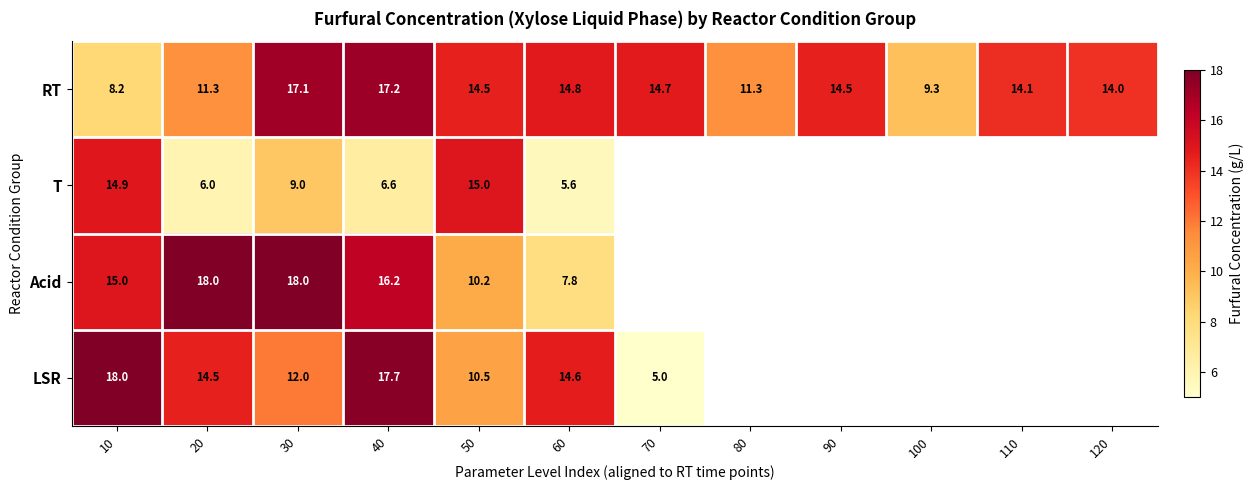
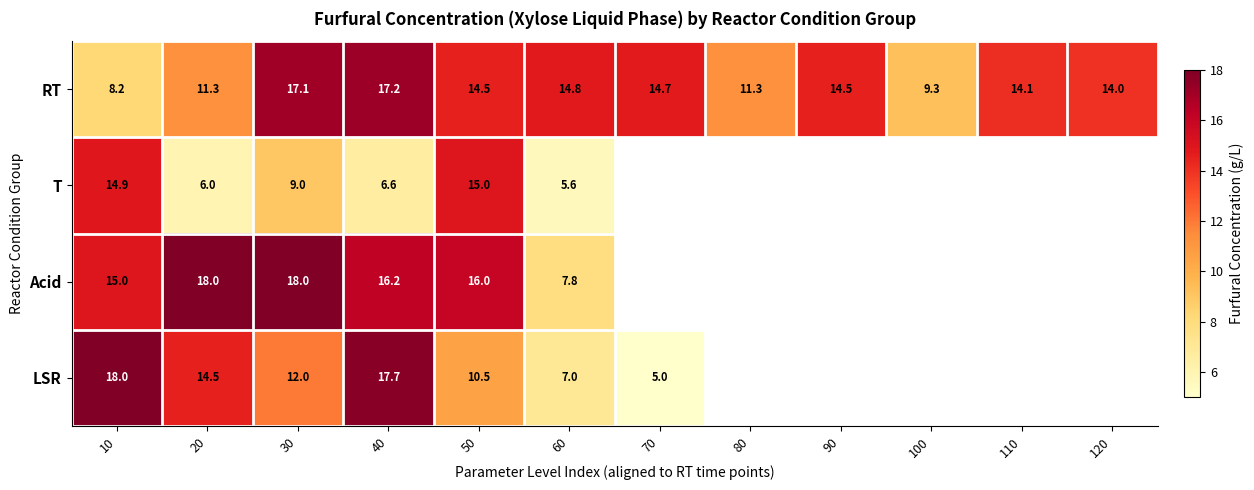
Acid, 50: 10.2 -> 16.0
LSR, 60: 14.6 -> 7.0
